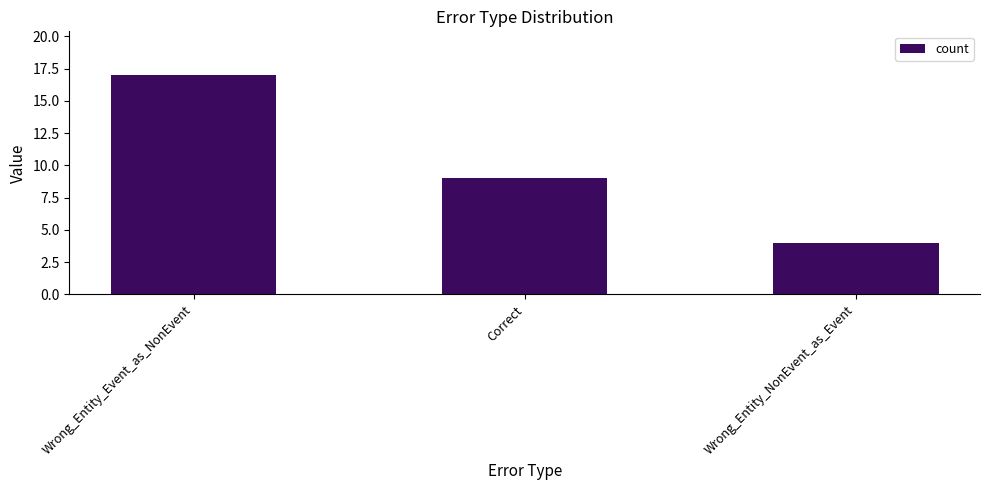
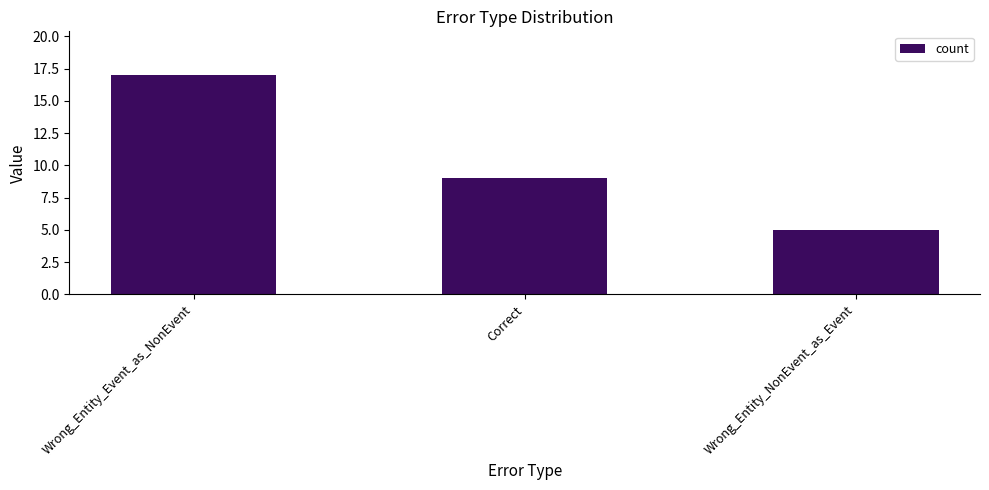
Wrong_Entity_NonEvent_as_Event: 4 -> 5
